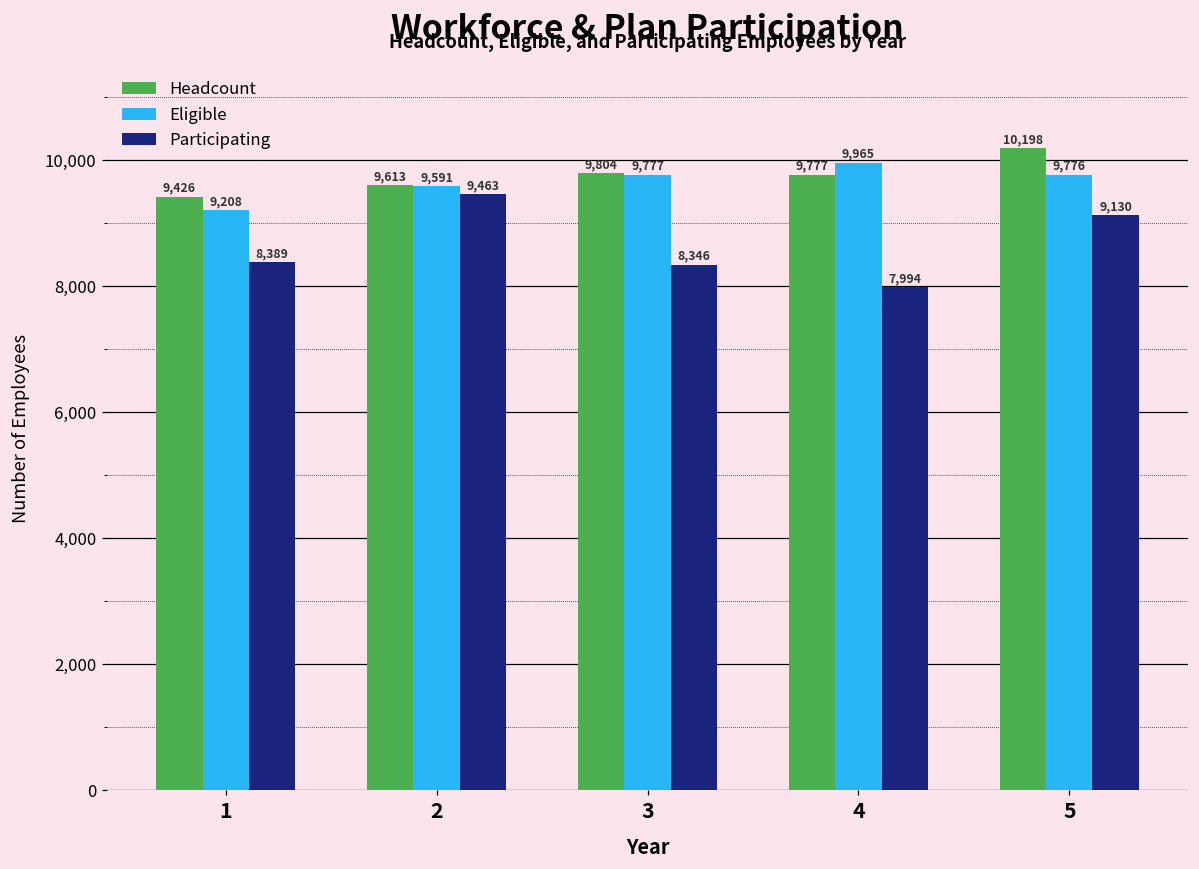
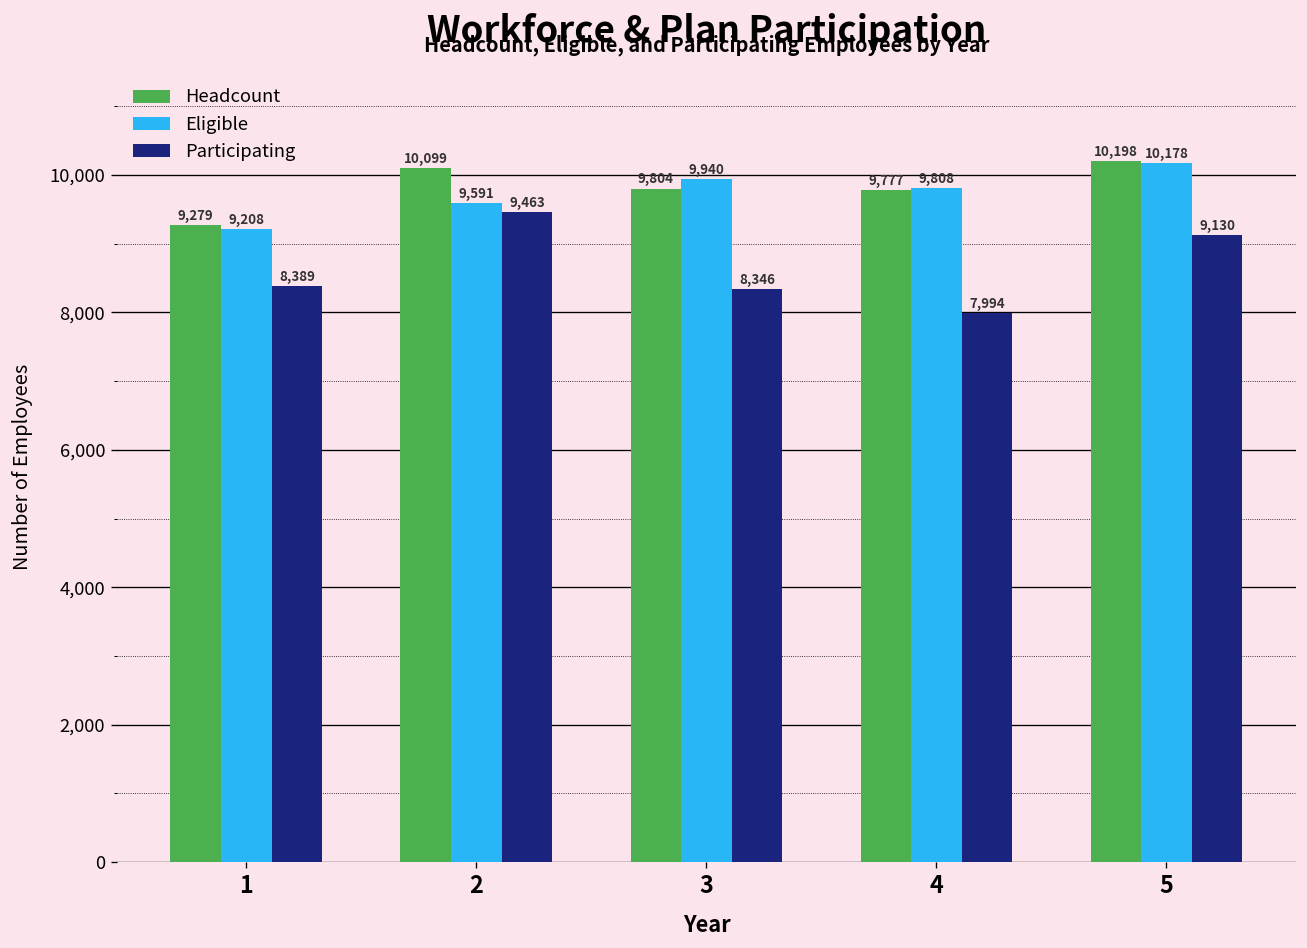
Headcount, 1: 9,426 -> 9,279
Headcount, 2: 9,613 -> 10,099
Eligible, 3: 9,777 -> 9,940
Eligible, 4: 9,965 -> 9,808
Eligible, 5: 9,776 -> 10,178
